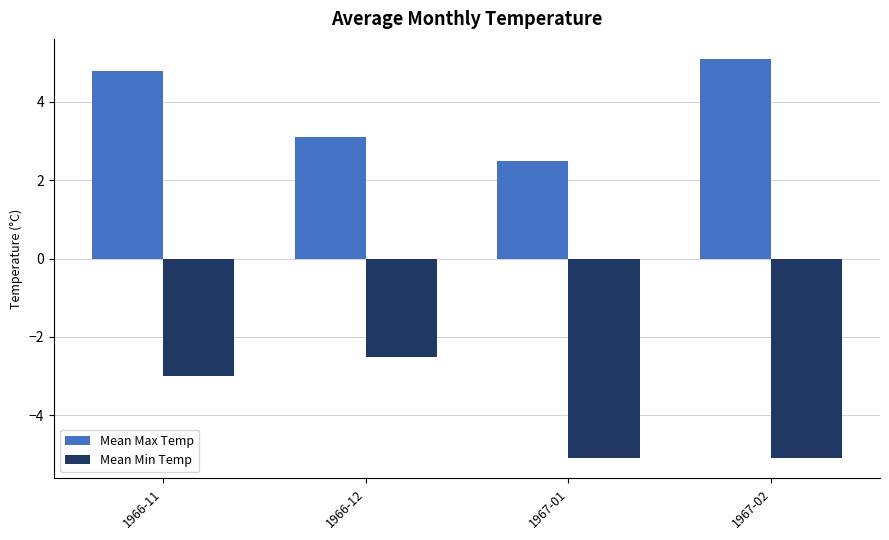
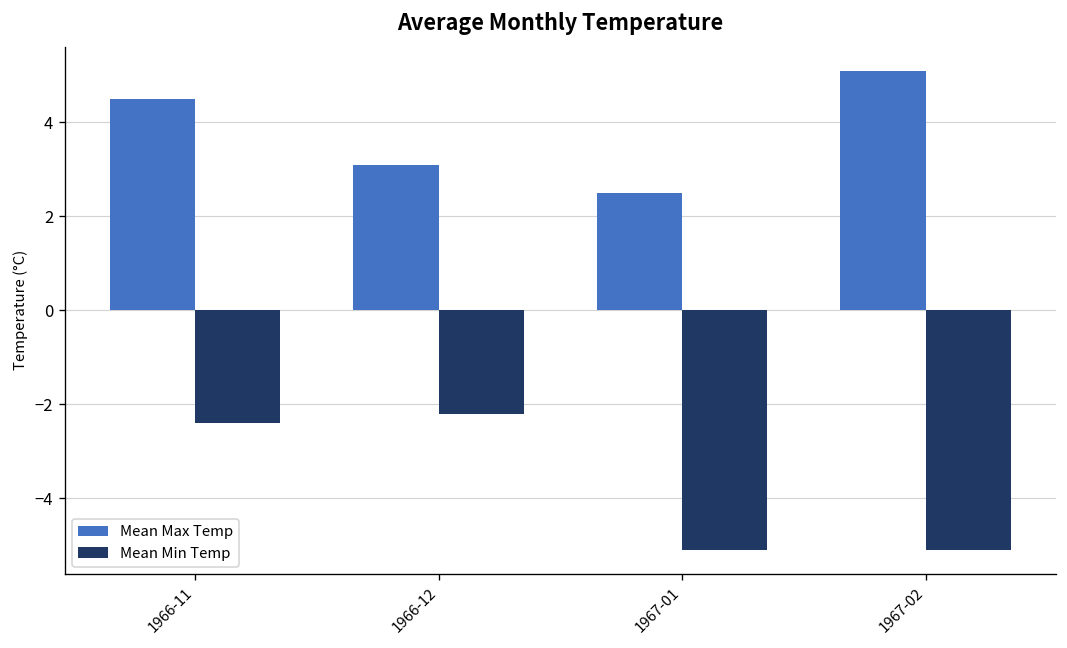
Mean Max Temp, 1966-11: 4.8 -> 4.5
Mean Min Temp, 1966-11: -3.0 -> -2.4
Mean Min Temp, 1966-12: -2.5 -> -2.2
